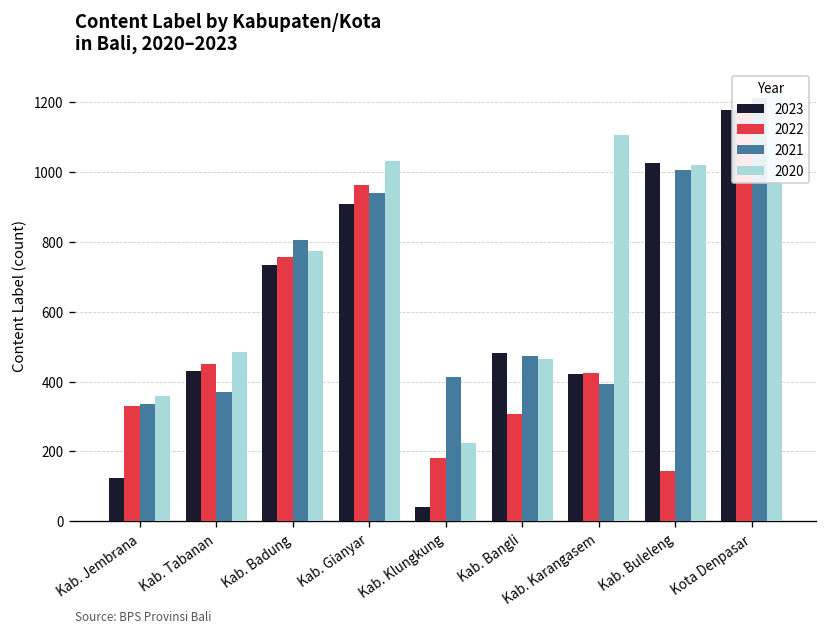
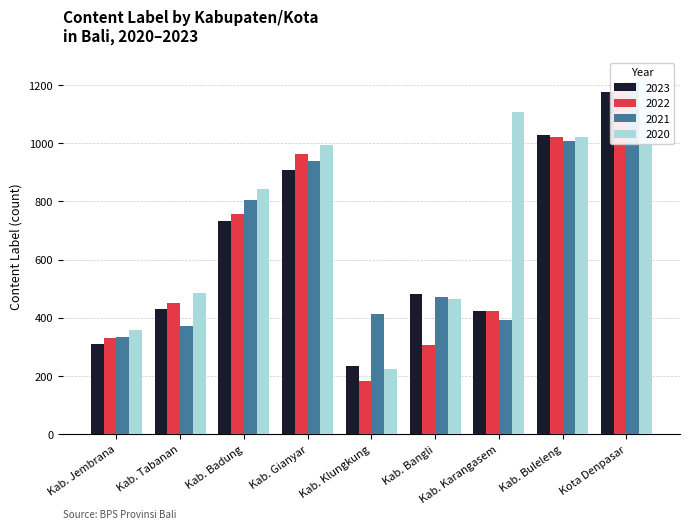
2023, Kab. Jembrana: 120 -> 310
2020, Kab. Badung: 770 -> 840
2020, Kab. Gianyar: 1030 -> 990
2023, Kab. Klungkung: 40 -> 240
2022, Kab. Buleleng: 140 -> 1020
